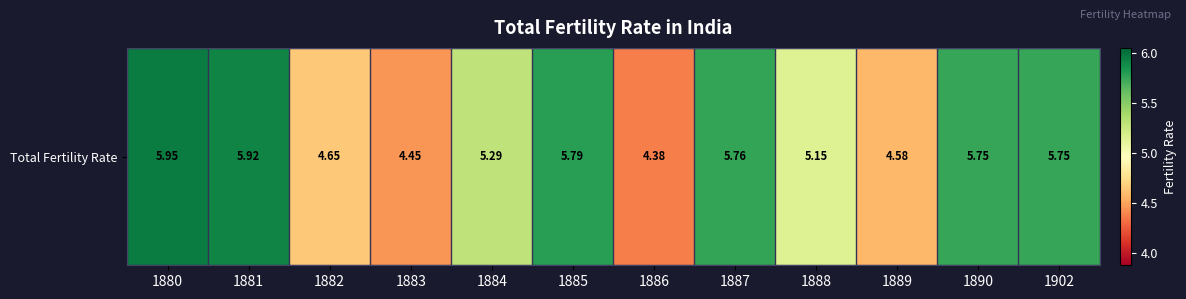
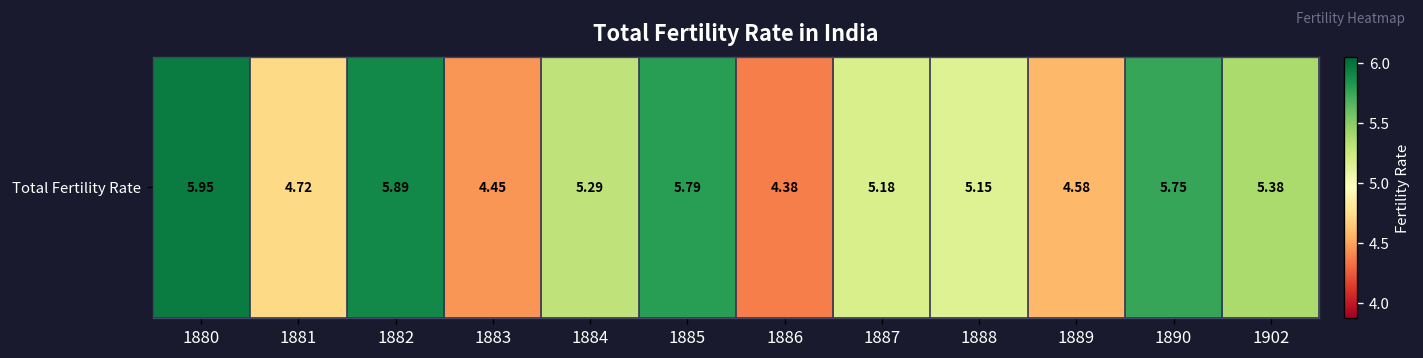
Total Fertility Rate, 1881: 5.92 -> 4.72
Total Fertility Rate, 1882: 4.65 -> 5.89
Total Fertility Rate, 1887: 5.76 -> 5.18
Total Fertility Rate, 1902: 5.75 -> 5.38
